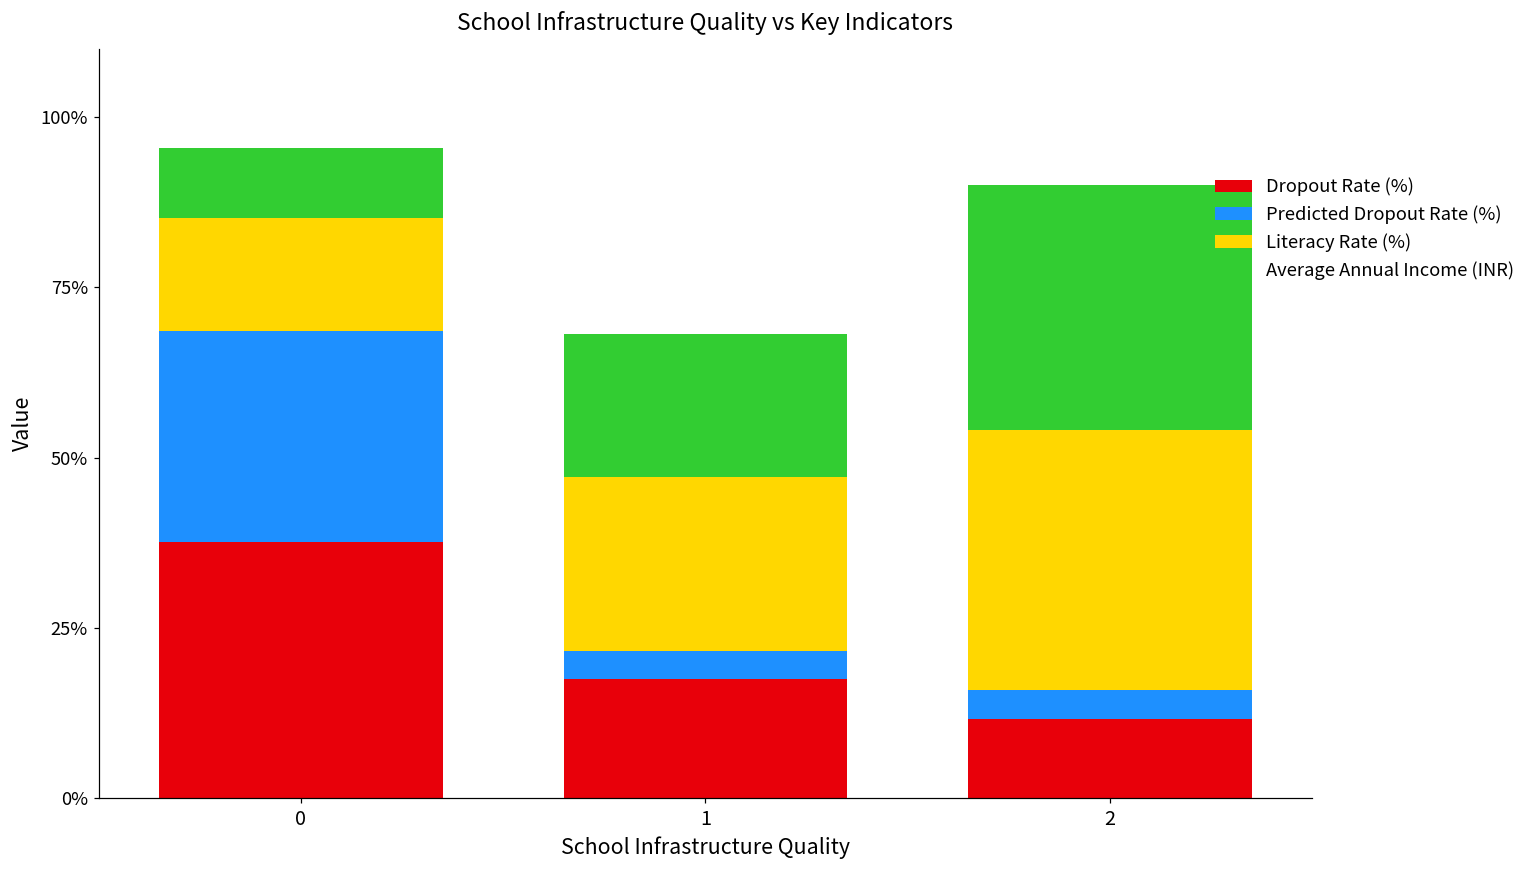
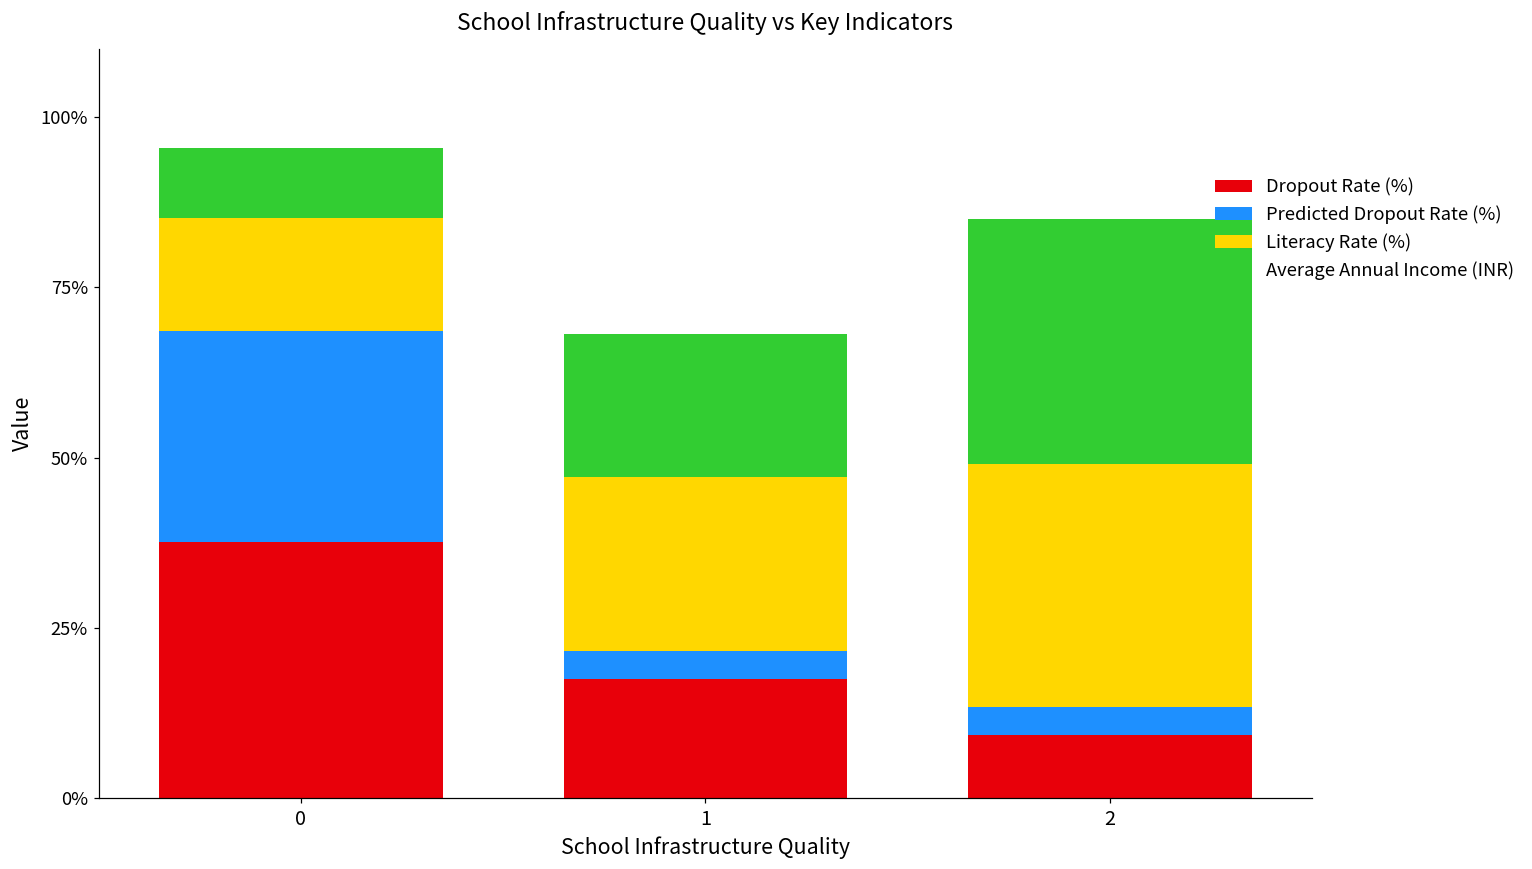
Dropout Rate (%), 2: 12% -> 9%
Literacy Rate (%), 2: 38% -> 36%
